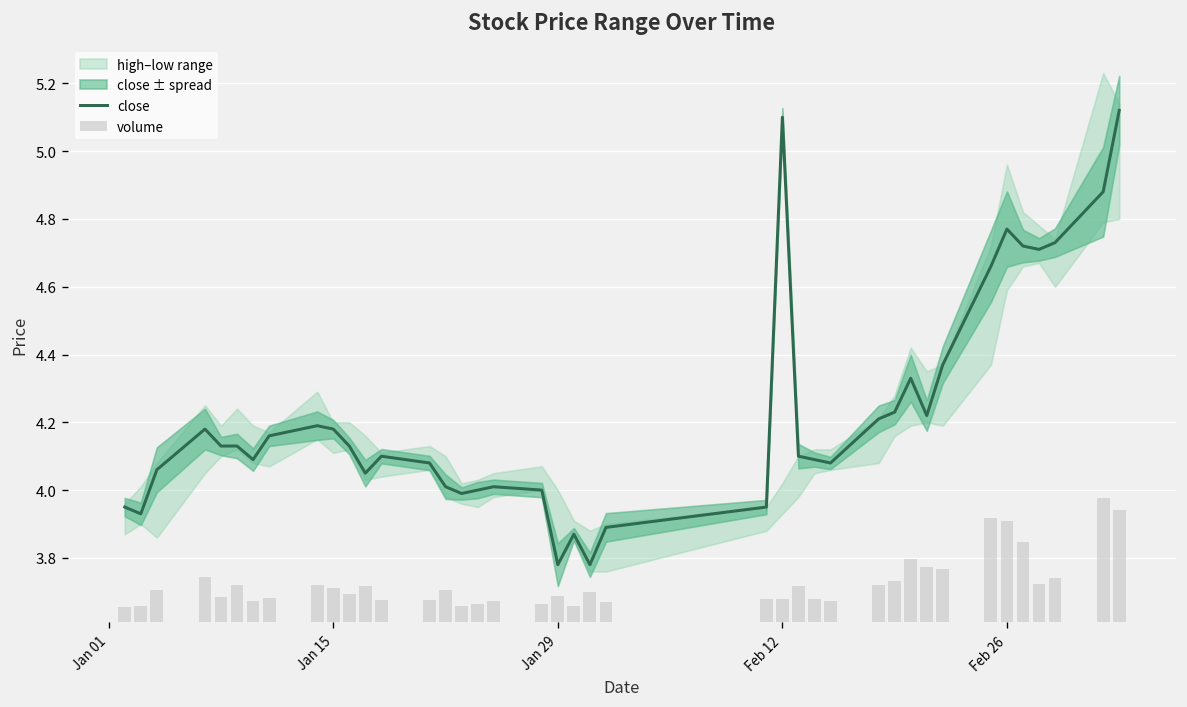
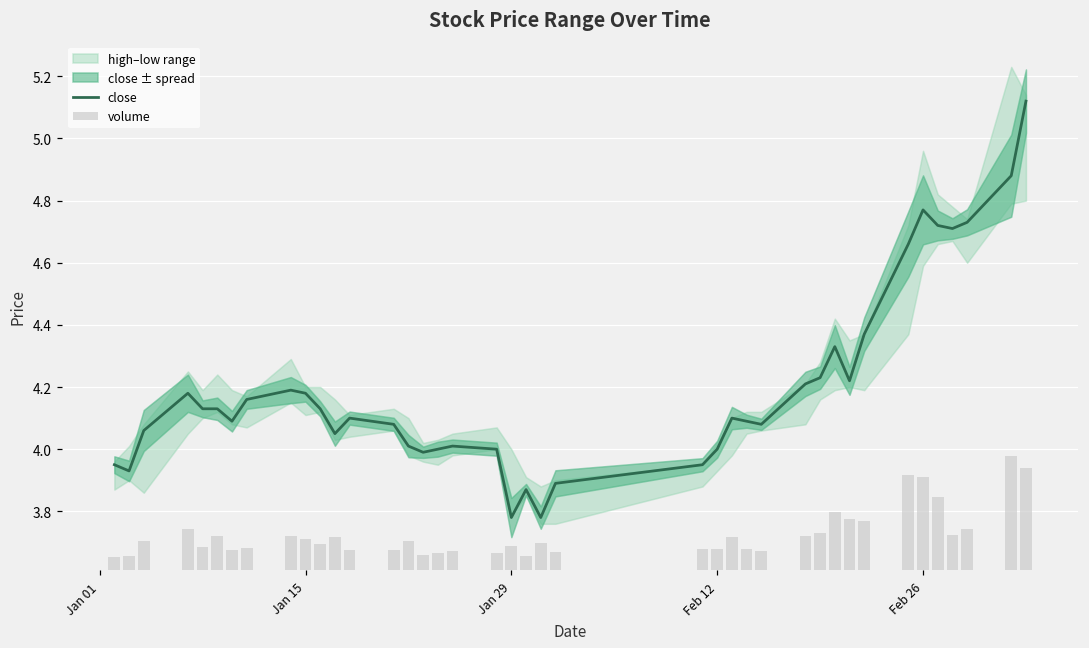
close, Feb 12: 5.1 -> 4.0
